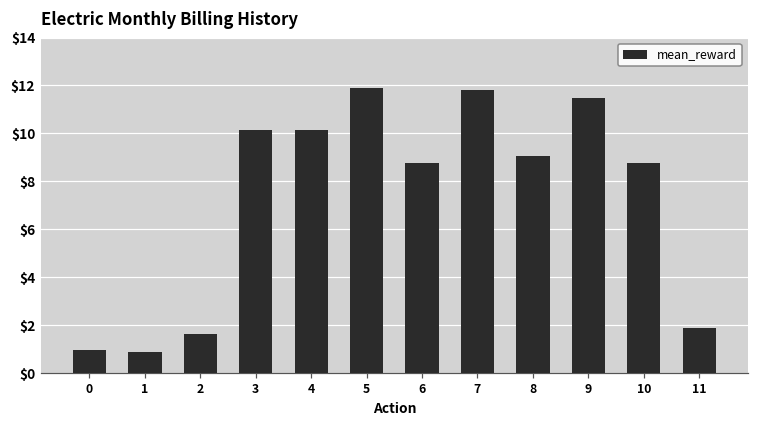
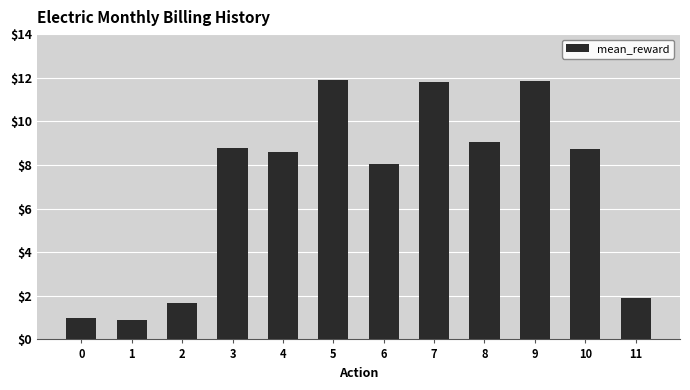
3: $10.2 -> $8.8
4: $10.2 -> $8.6
6: $8.8 -> $8.1
9: $11.5 -> $11.8
